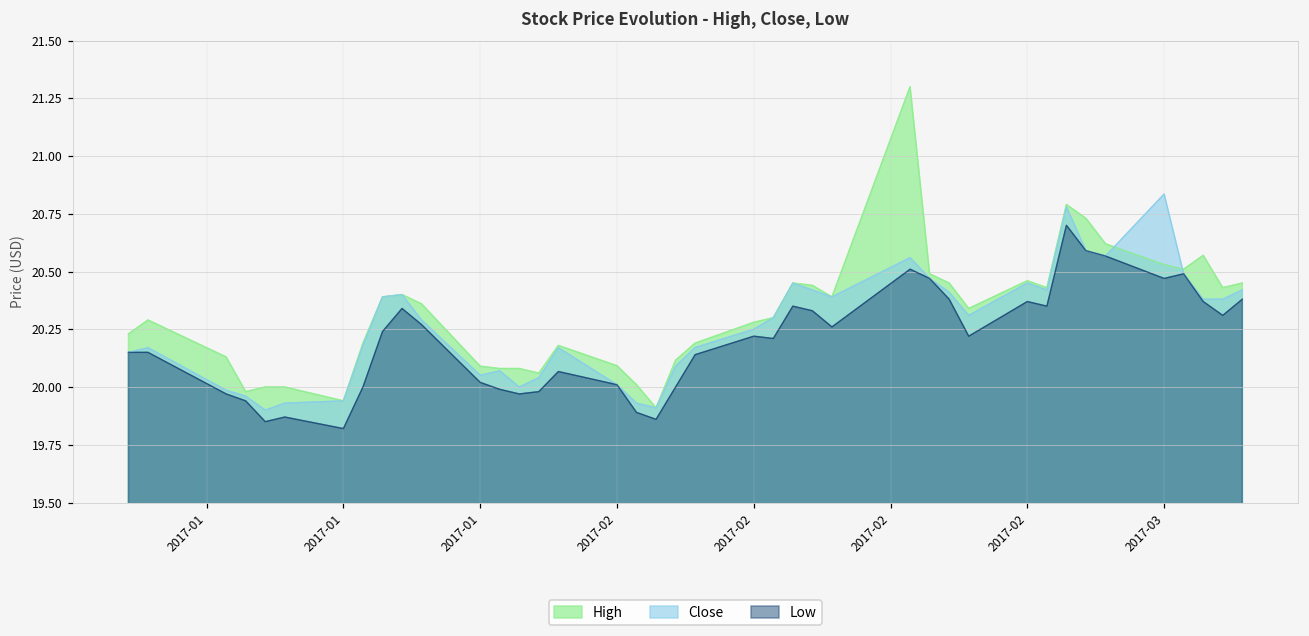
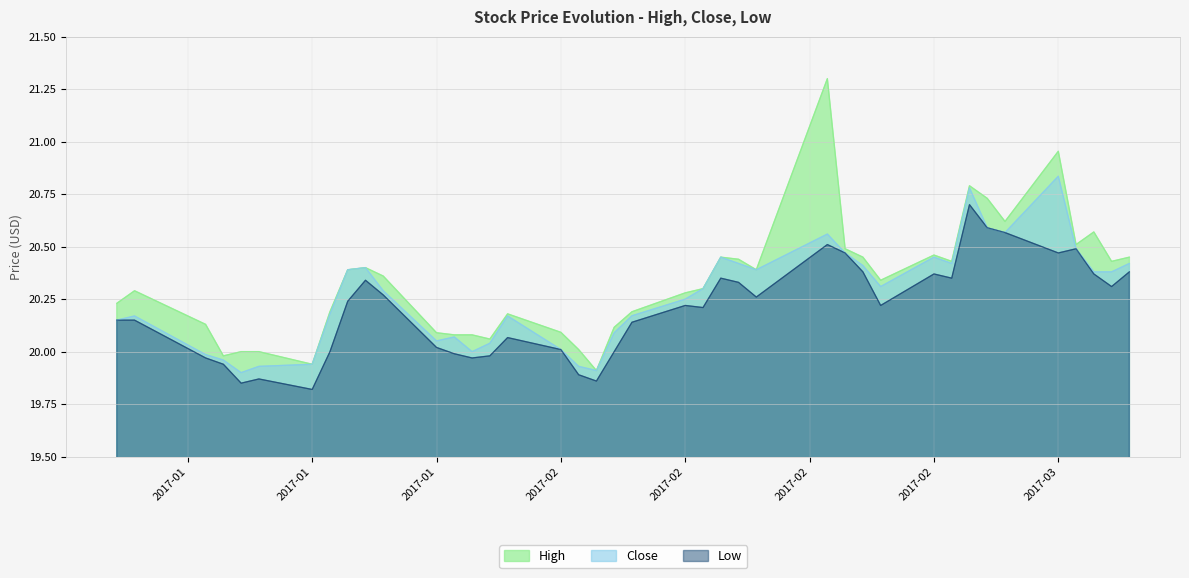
High, 2017-03: 20.53 -> 20.95
